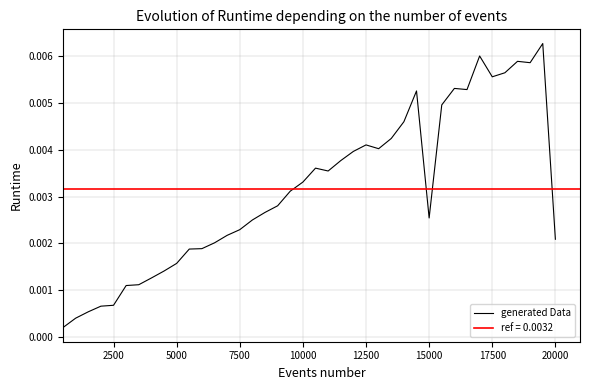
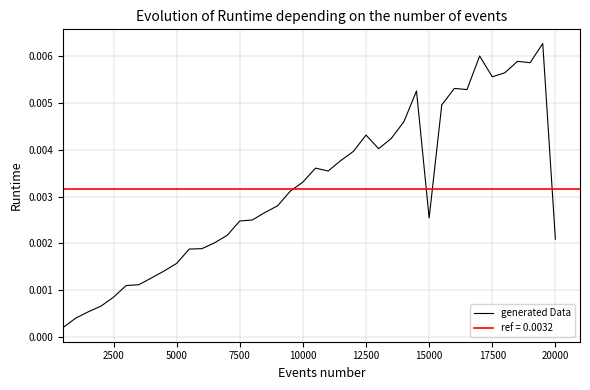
2500: 0.0007 -> 0.0008
7500: 0.0023 -> 0.0025
12500: 0.0041 -> 0.0043
